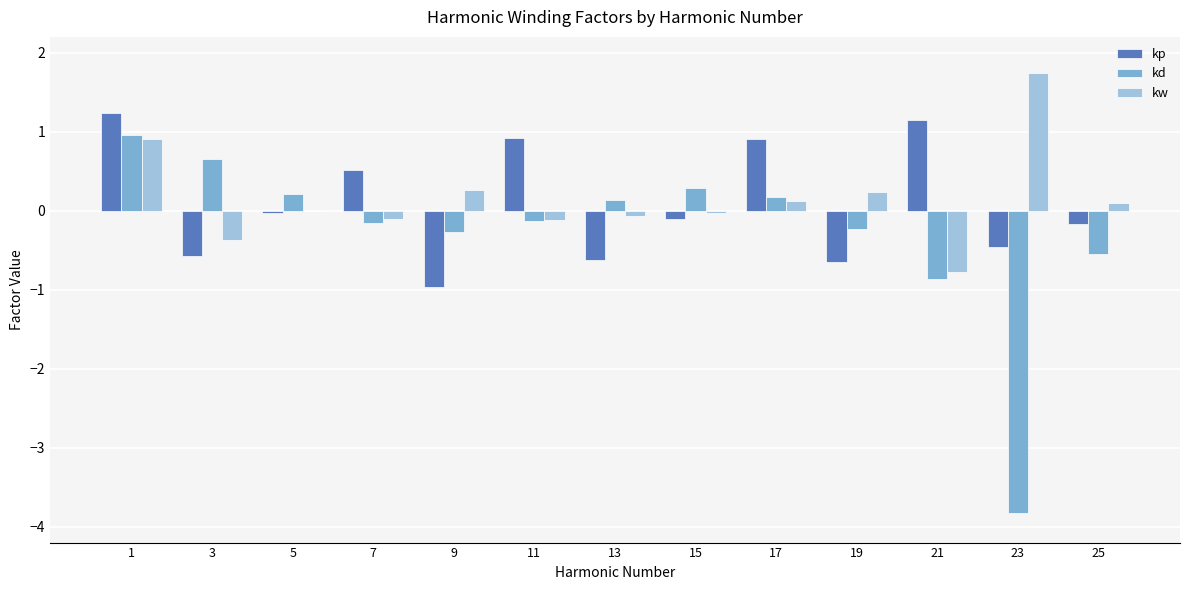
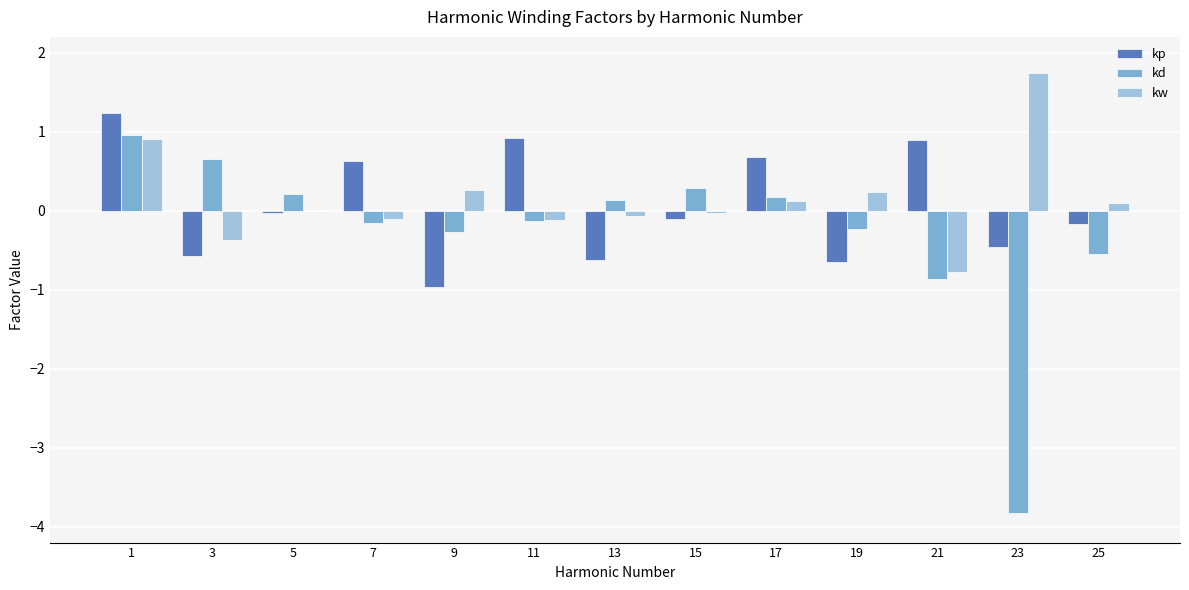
kp, 7: 0.5 -> 0.6
kp, 17: 0.9 -> 0.7
kp, 21: 1.2 -> 0.9
